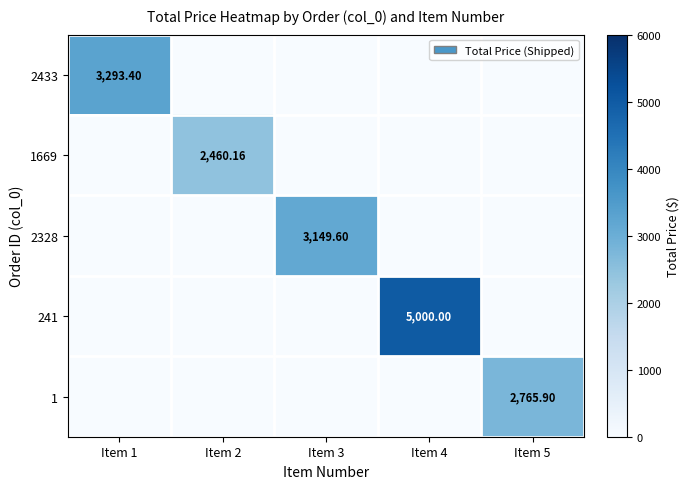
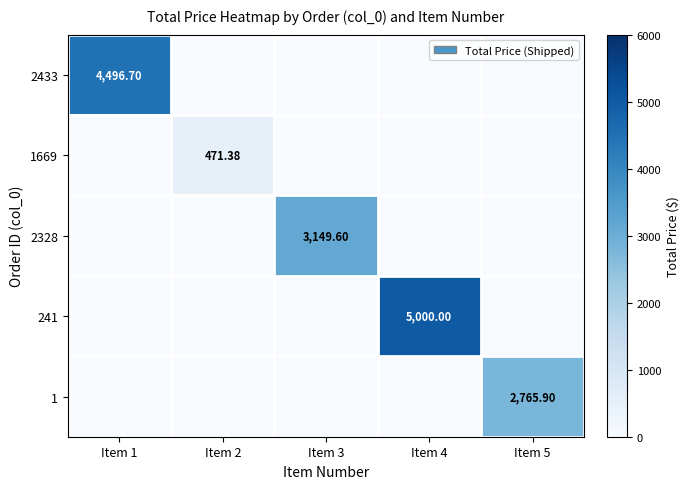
2433, Item 1: 3,293.40 -> 4,496.70
1669, Item 2: 2,460.16 -> 471.38
